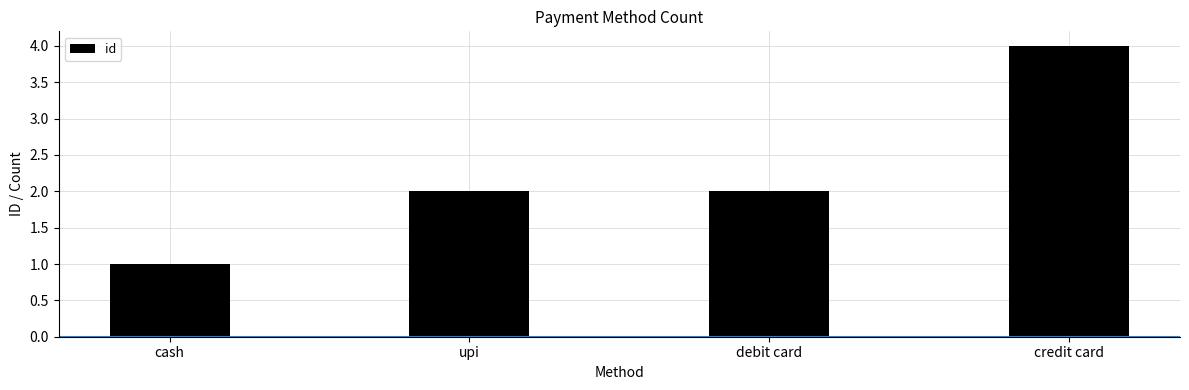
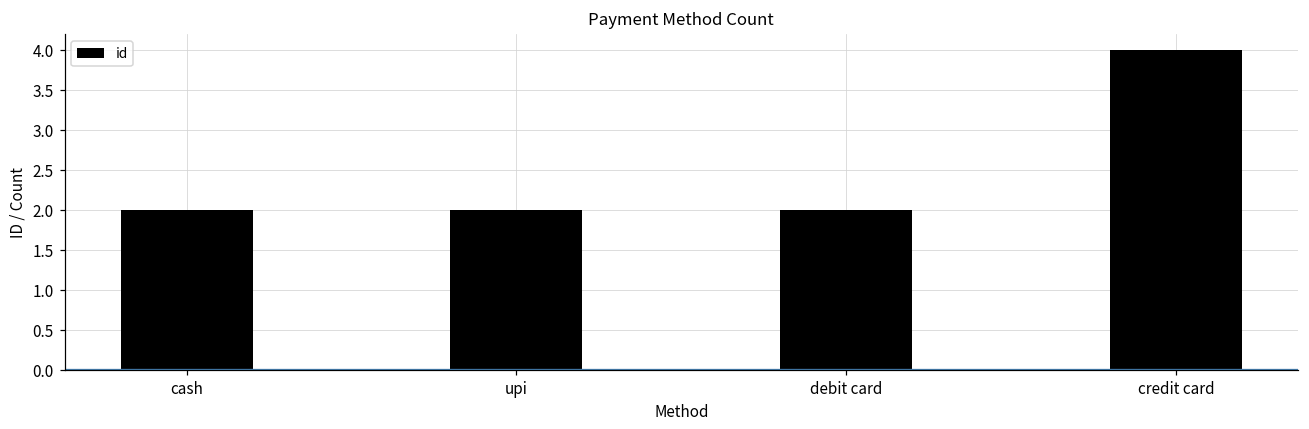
cash: 1 -> 2
